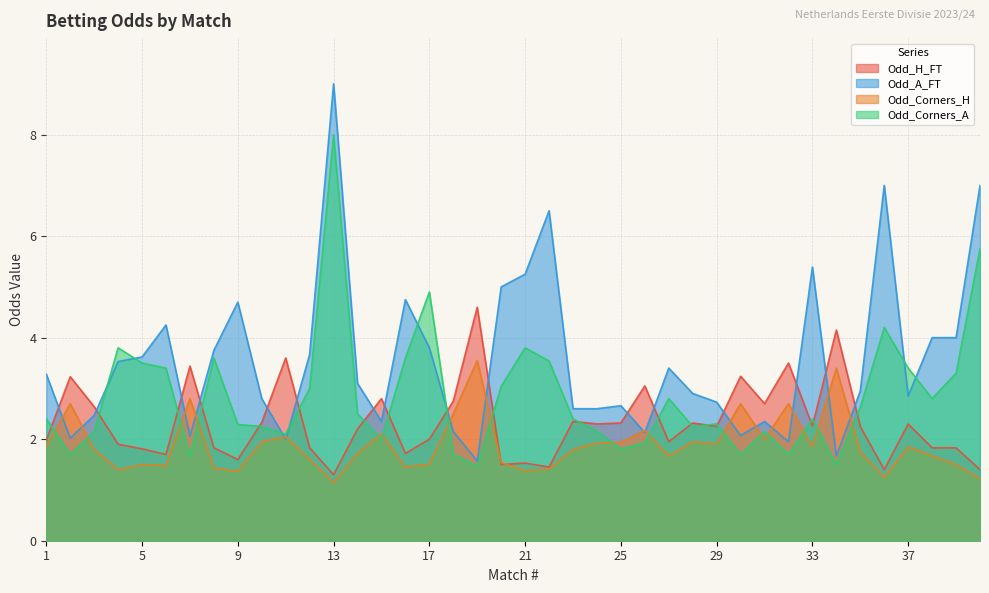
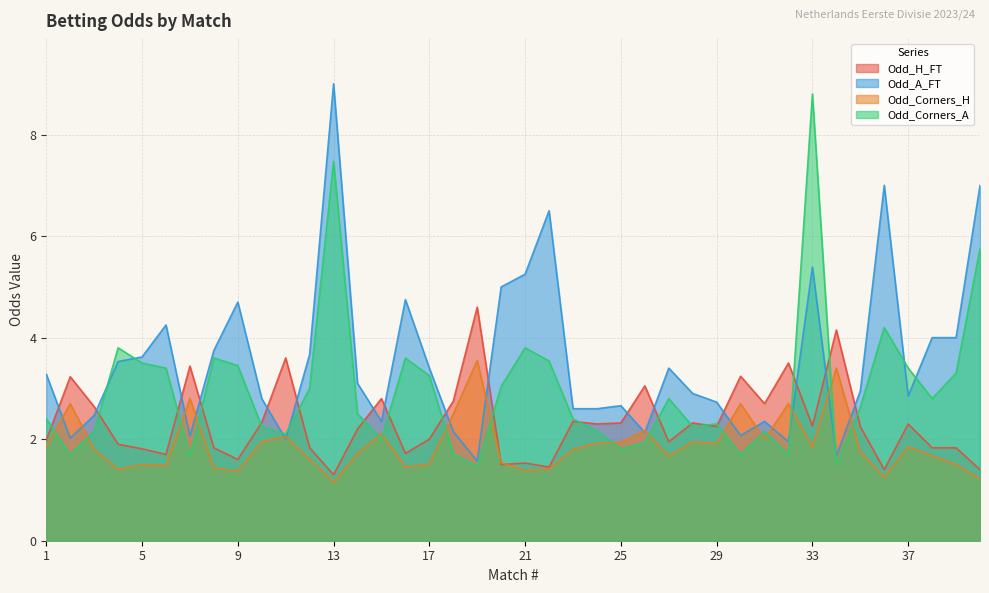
Odd_Corners_A, 9: 2.3 -> 3.5
Odd_Corners_A, 13: 8.0 -> 7.5
Odd_A_FT, 17: 3.8 -> 3.4
Odd_Corners_A, 17: 4.9 -> 3.3
Odd_Corners_A, 33: 2.4 -> 8.8
